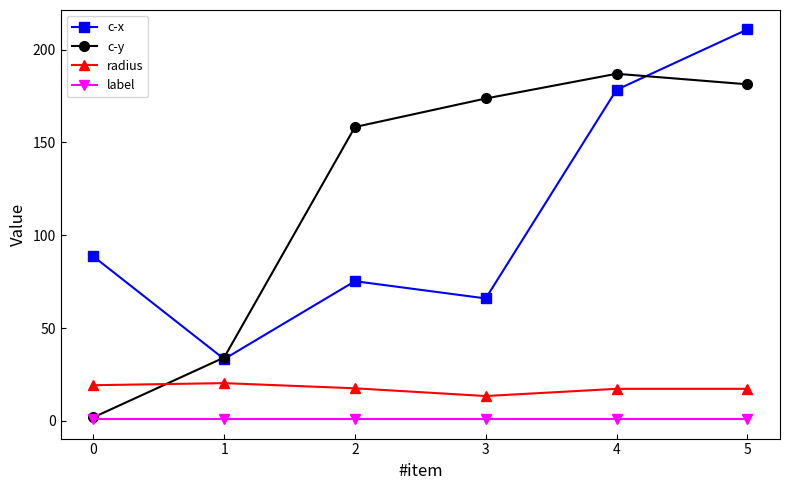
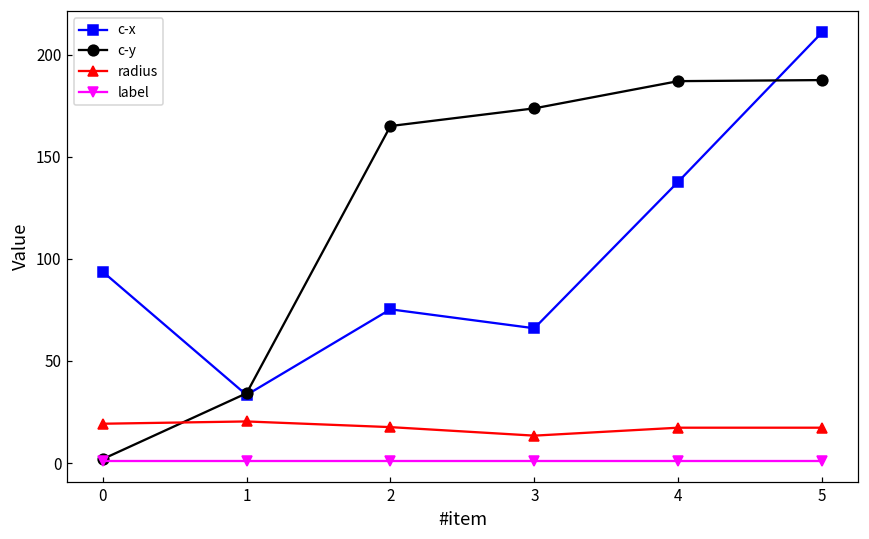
c-x, 0: 89 -> 94
c-y, 2: 158 -> 165
c-x, 4: 178 -> 138
c-y, 5: 181 -> 188
